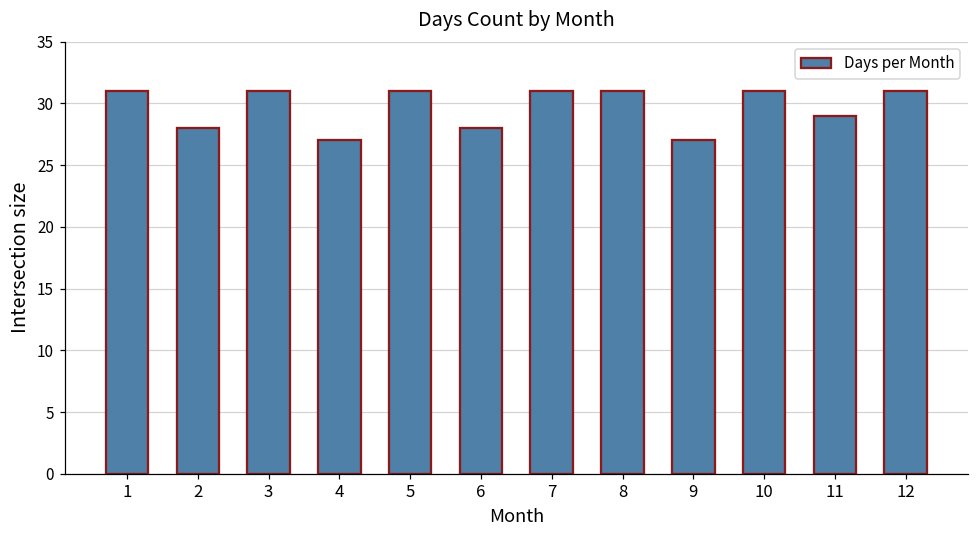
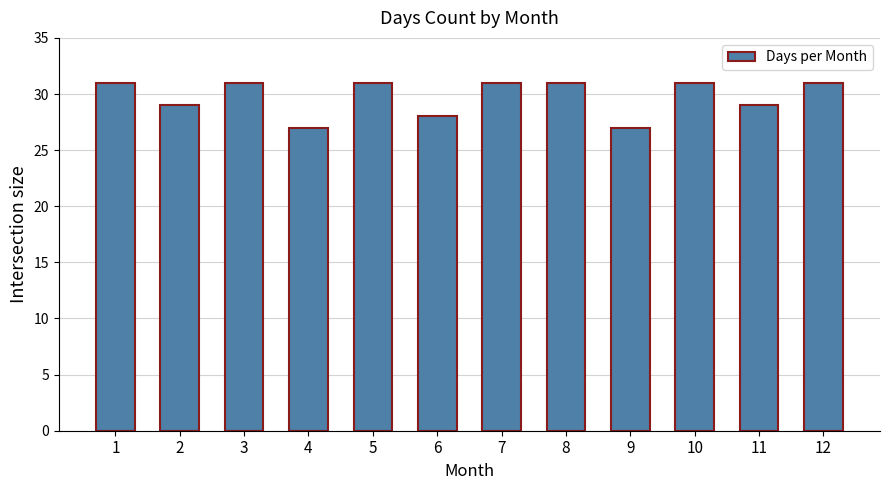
2: 28 -> 29
